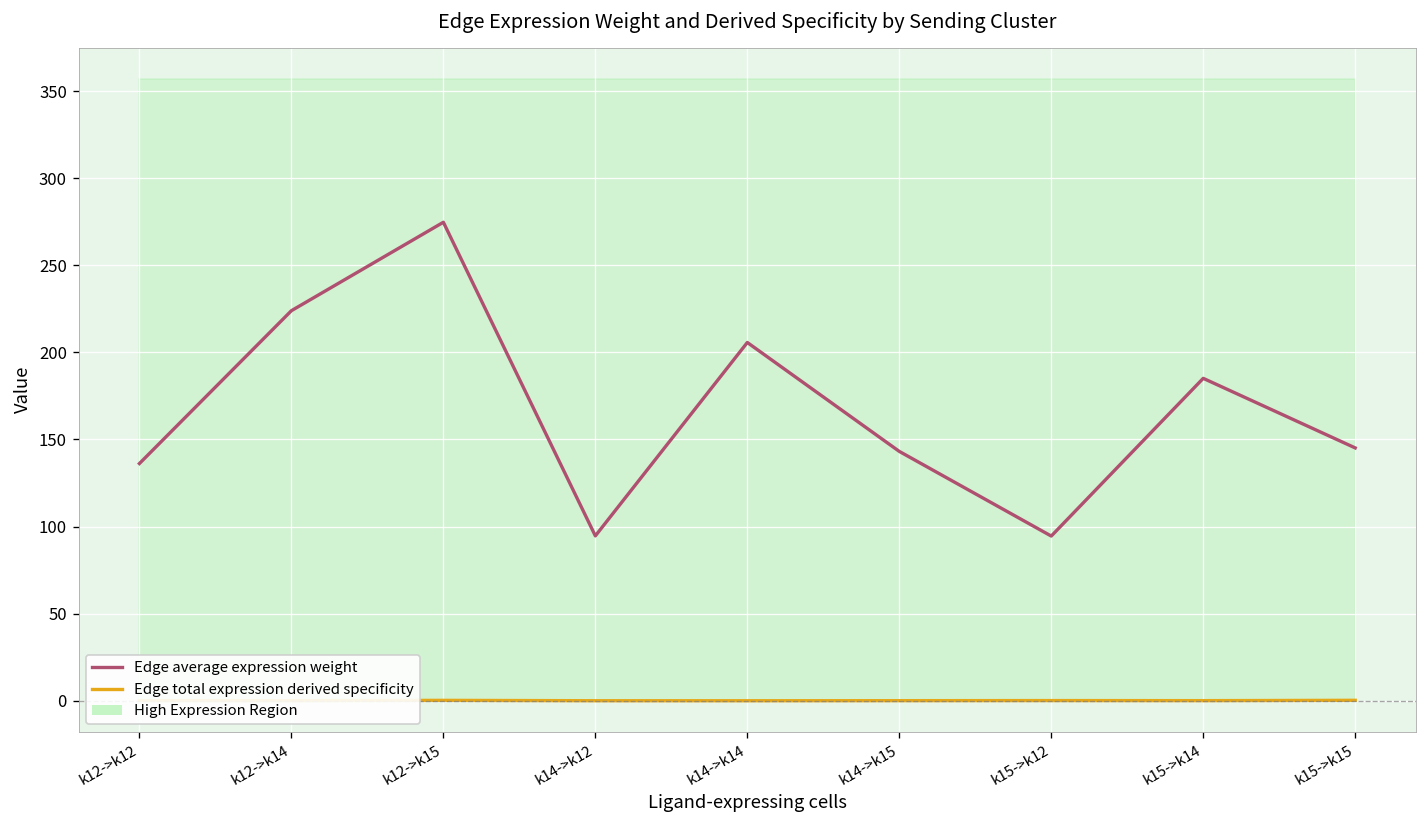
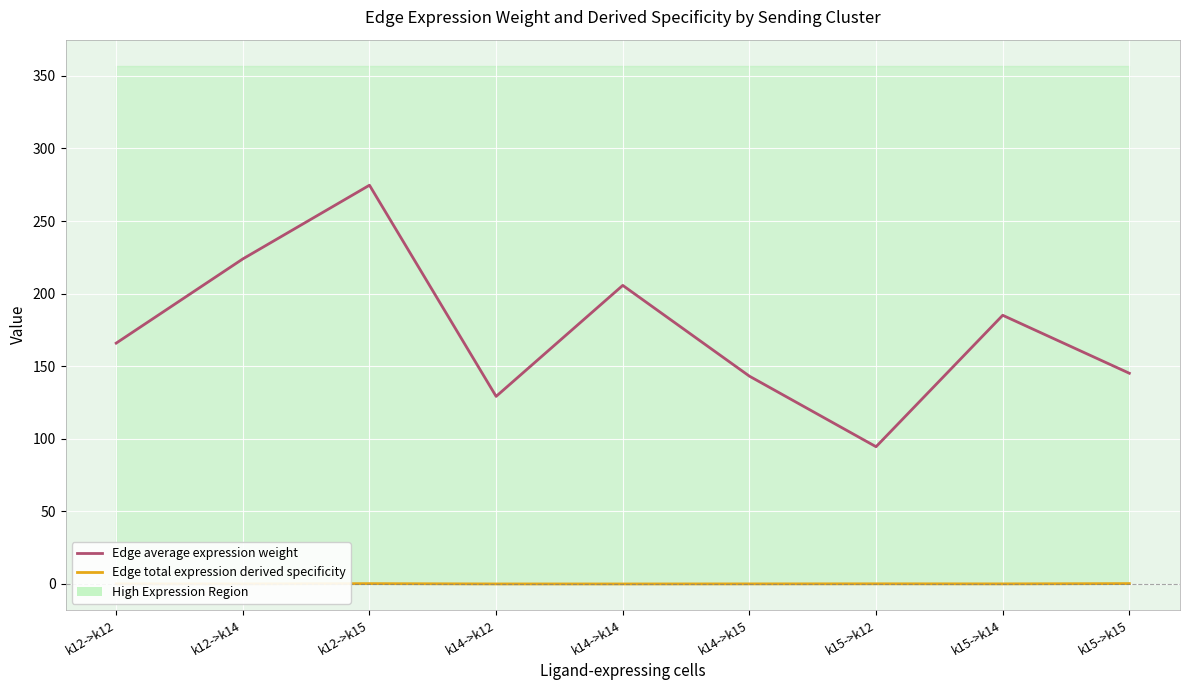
Edge average expression weight, k12->k12: 136 -> 166
Edge average expression weight, k14->k12: 95 -> 129
